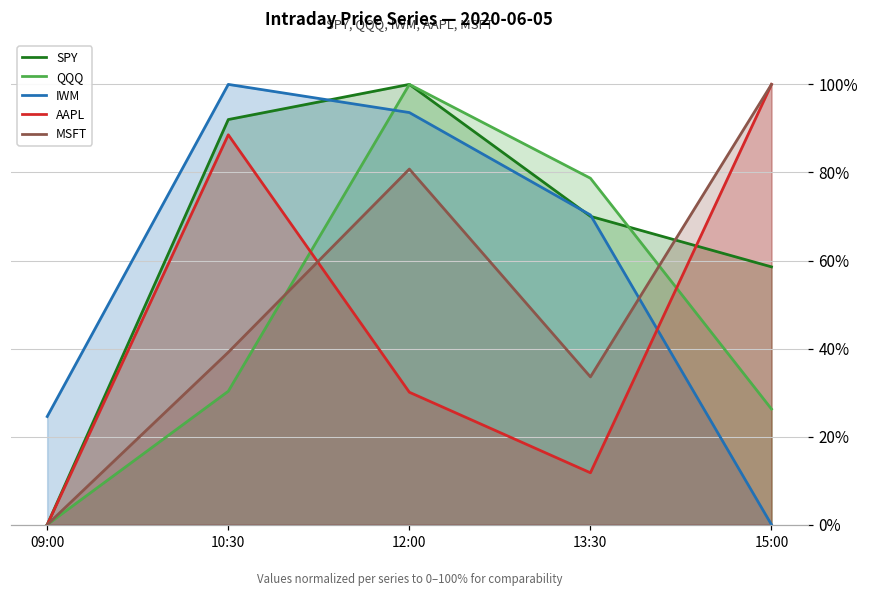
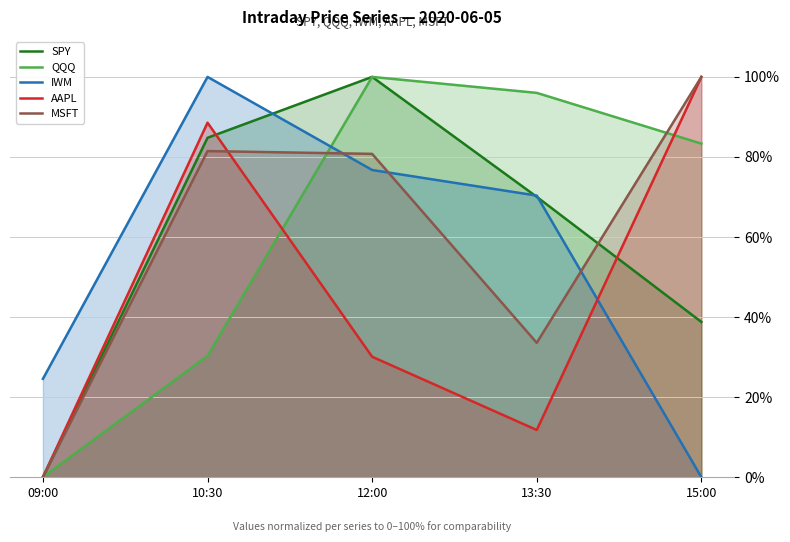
SPY, 10:30: 92% -> 85%
MSFT, 10:30: 39% -> 81%
IWM, 12:00: 94% -> 77%
QQQ, 13:30: 79% -> 96%
SPY, 15:00: 59% -> 39%
QQQ, 15:00: 26% -> 83%
